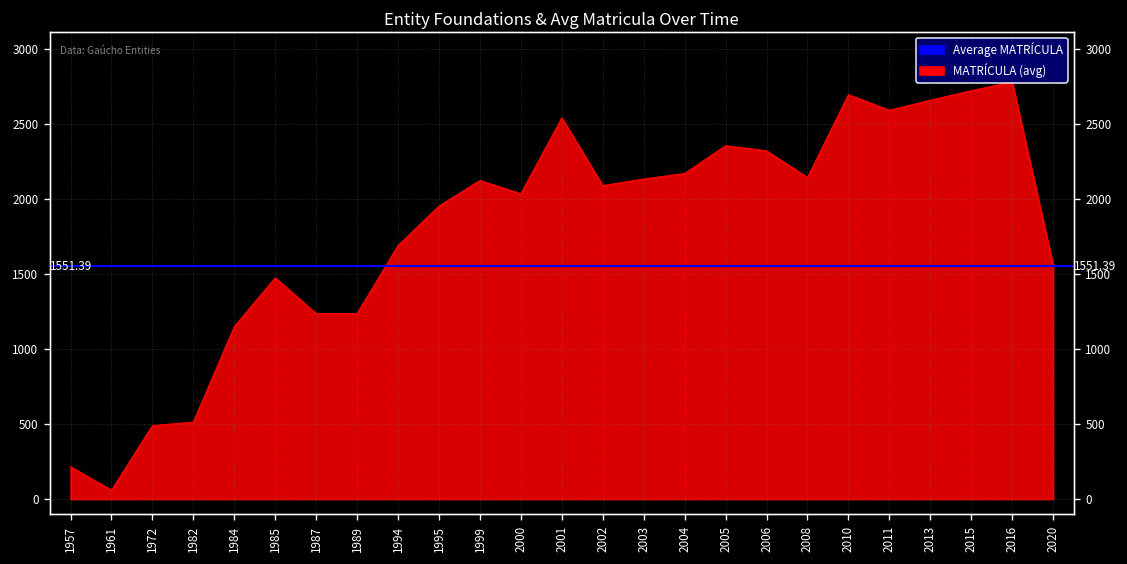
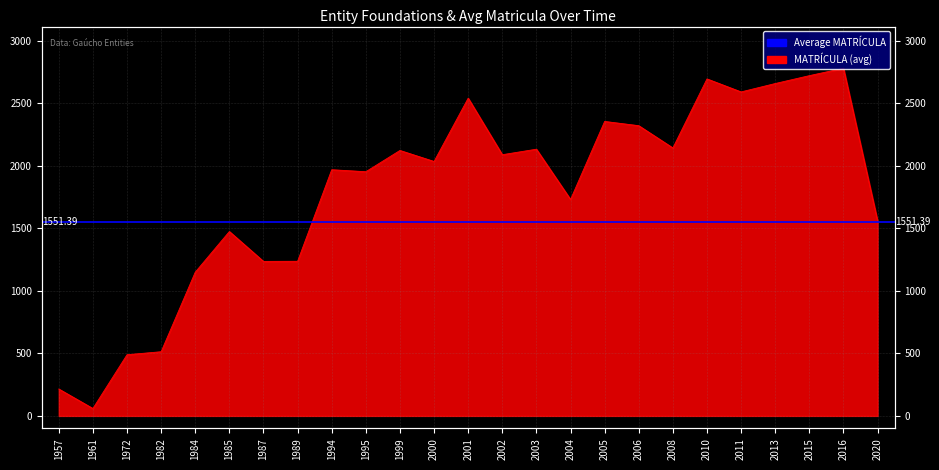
1994: 1690 -> 1970
2004: 2170 -> 1730
